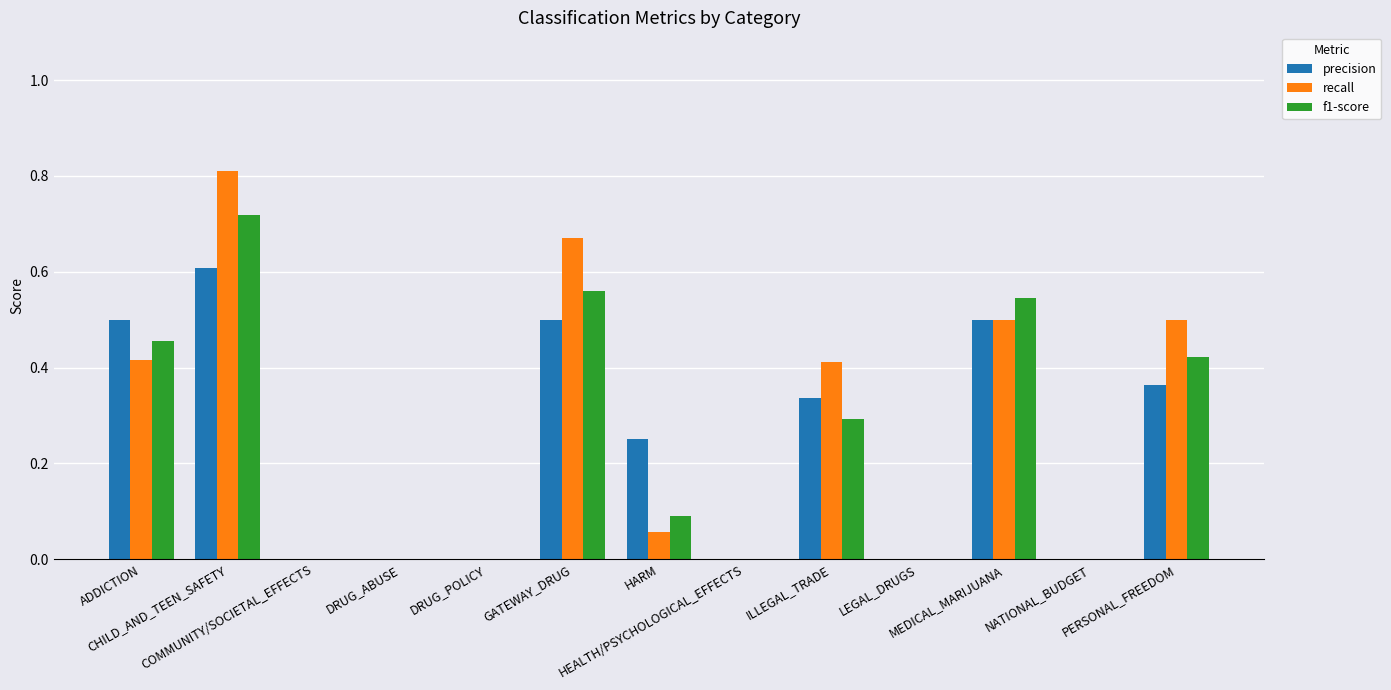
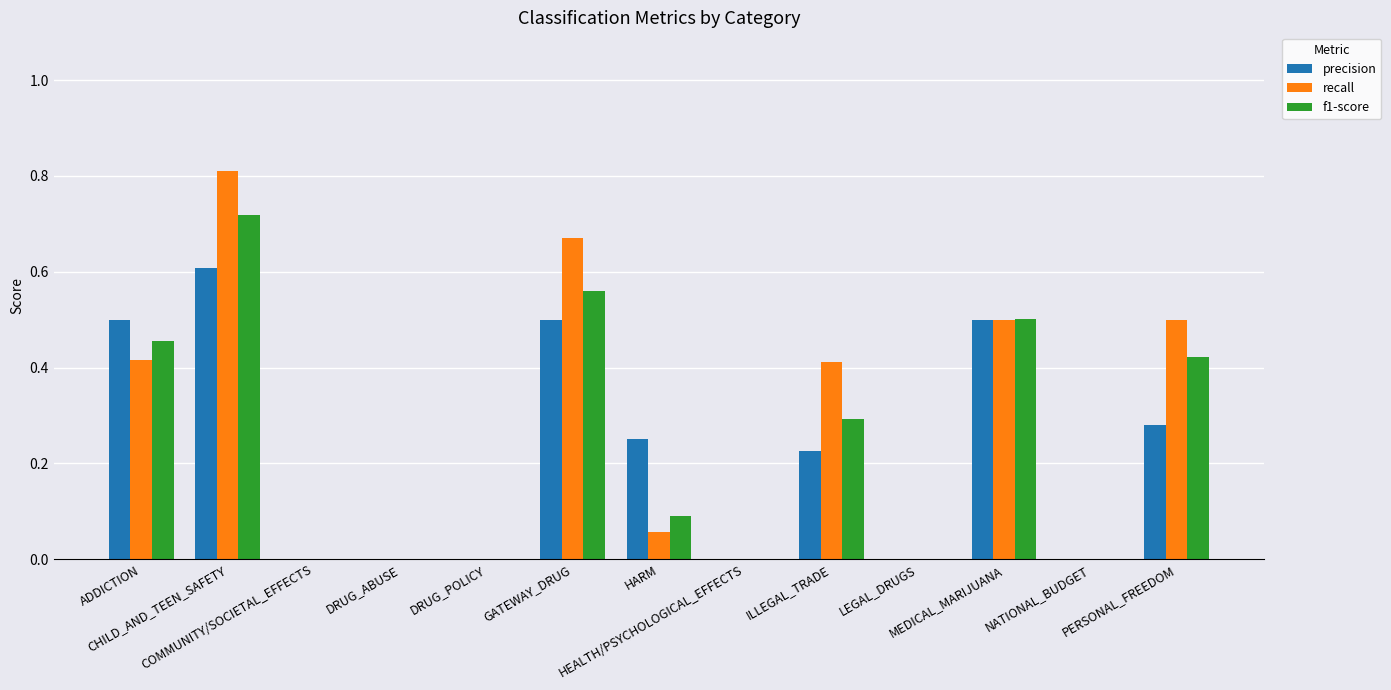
precision, ILLEGAL_TRADE: 0.34 -> 0.23
f1-score, MEDICAL_MARIJUANA: 0.55 -> 0.50
precision, PERSONAL_FREEDOM: 0.36 -> 0.28
